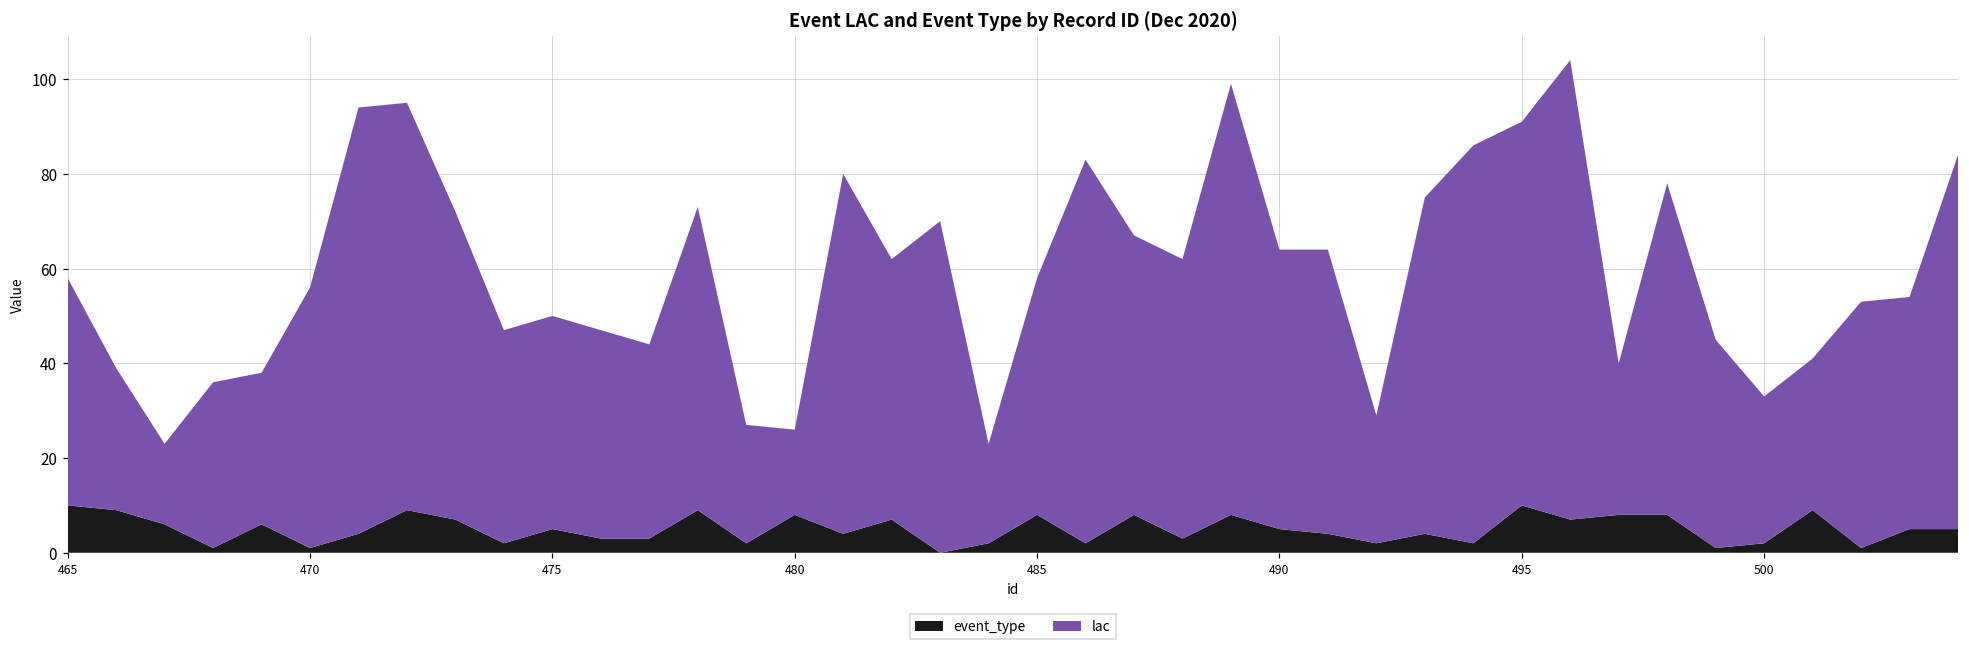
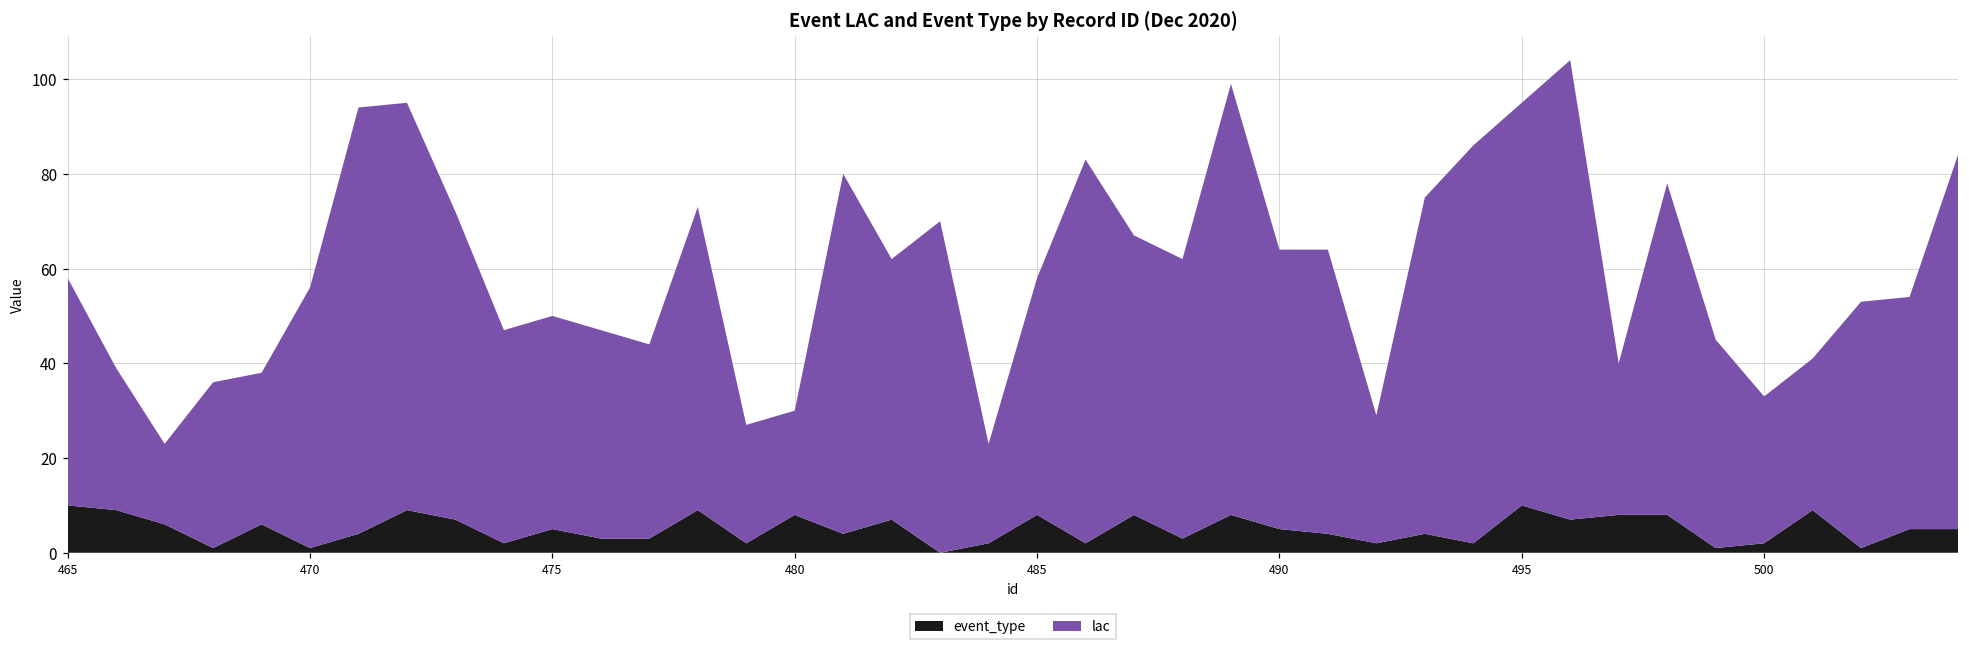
lac, 480: 18 -> 22
lac, 495: 81 -> 85
